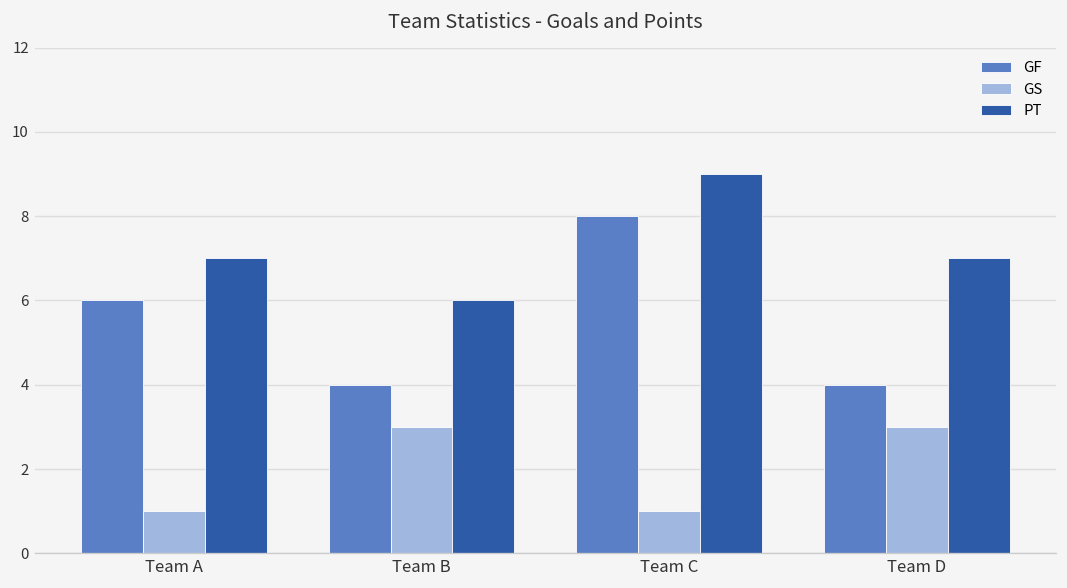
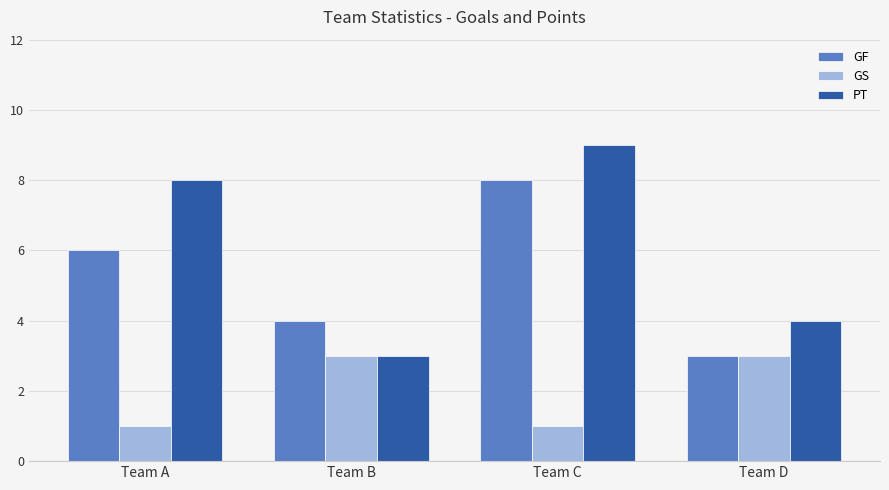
PT, Team A: 7 -> 8
PT, Team B: 6 -> 3
GF, Team D: 4 -> 3
PT, Team D: 7 -> 4
